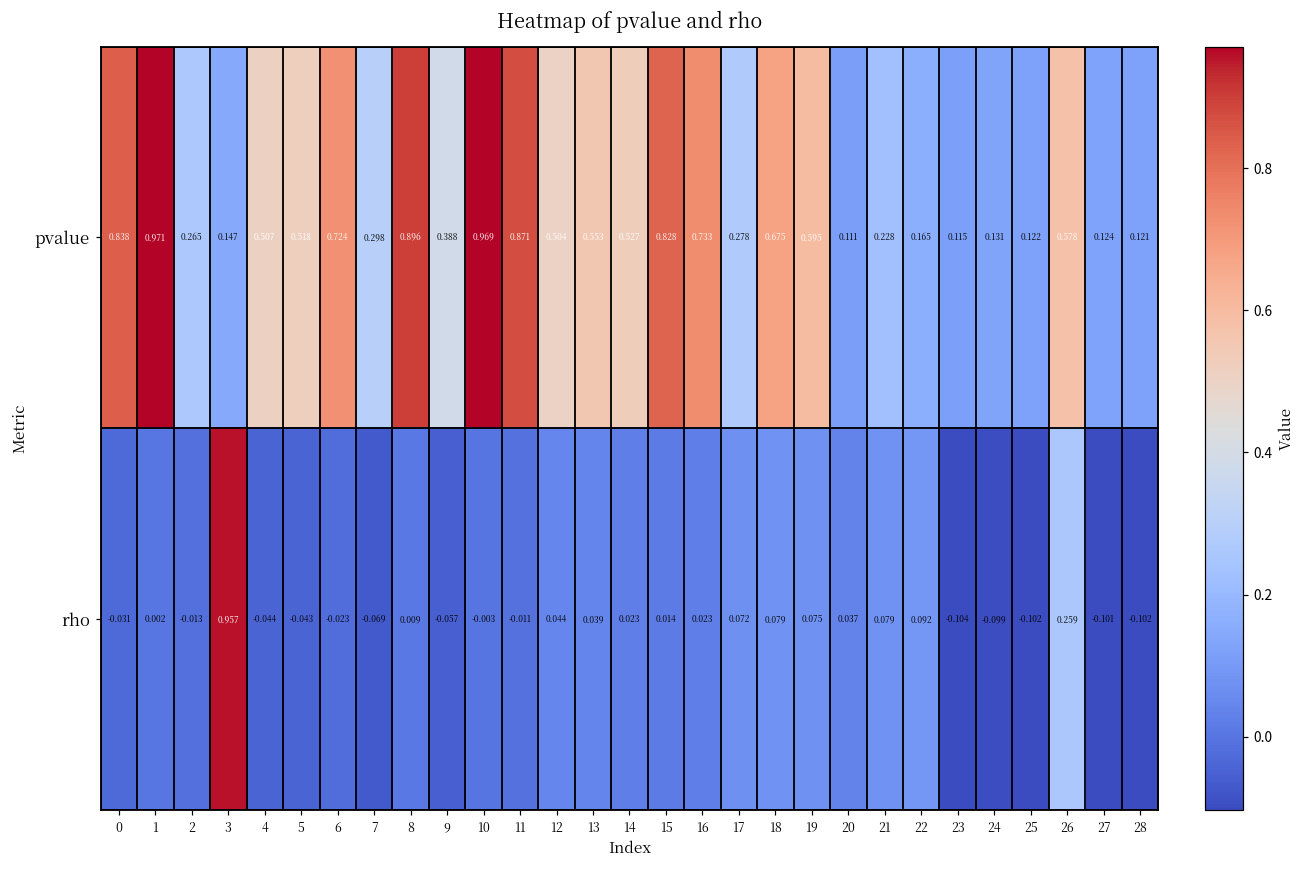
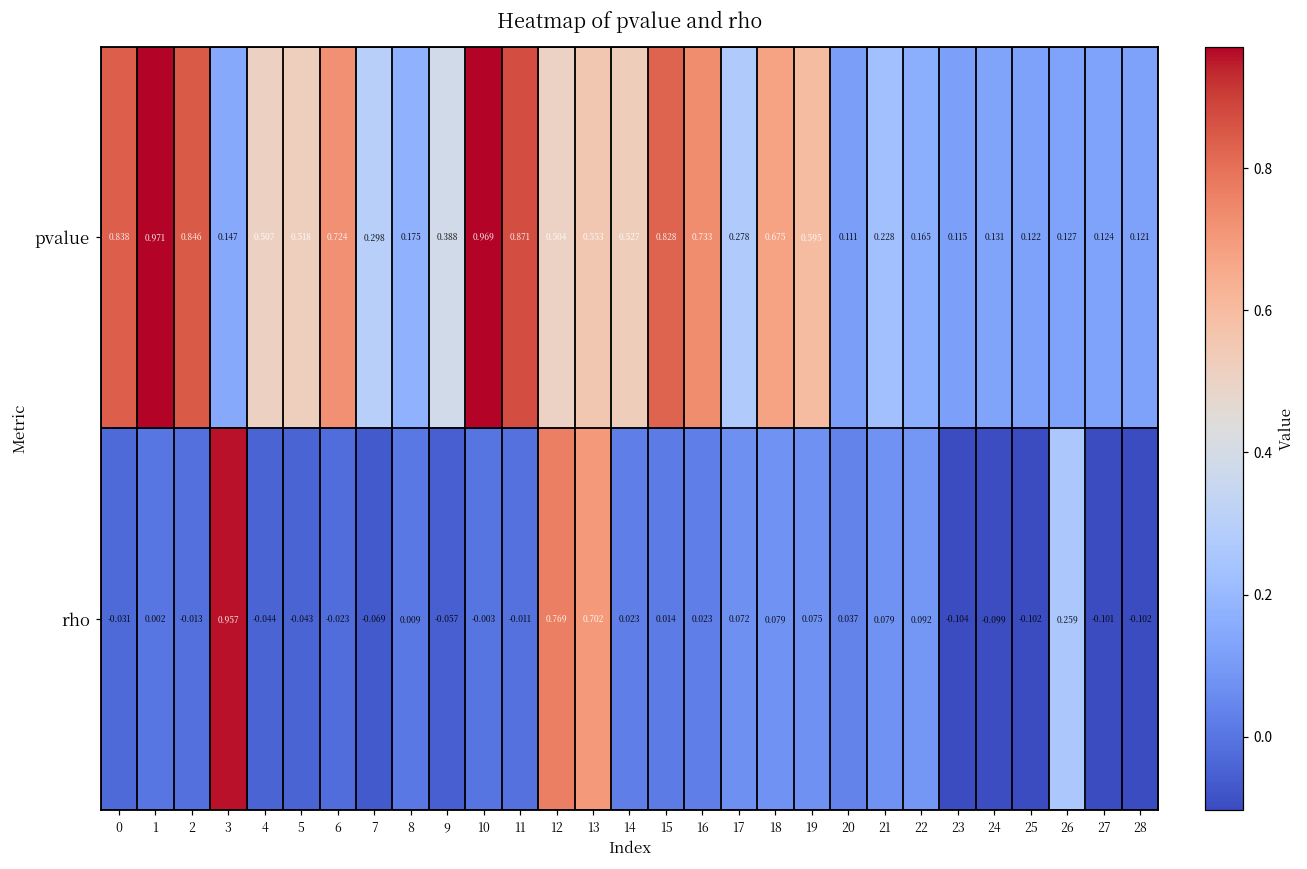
pvalue, 2: 0.265 -> 0.846
pvalue, 8: 0.896 -> 0.175
pvalue, 26: 0.578 -> 0.127
rho, 12: 0.044 -> 0.769
rho, 13: 0.039 -> 0.702
